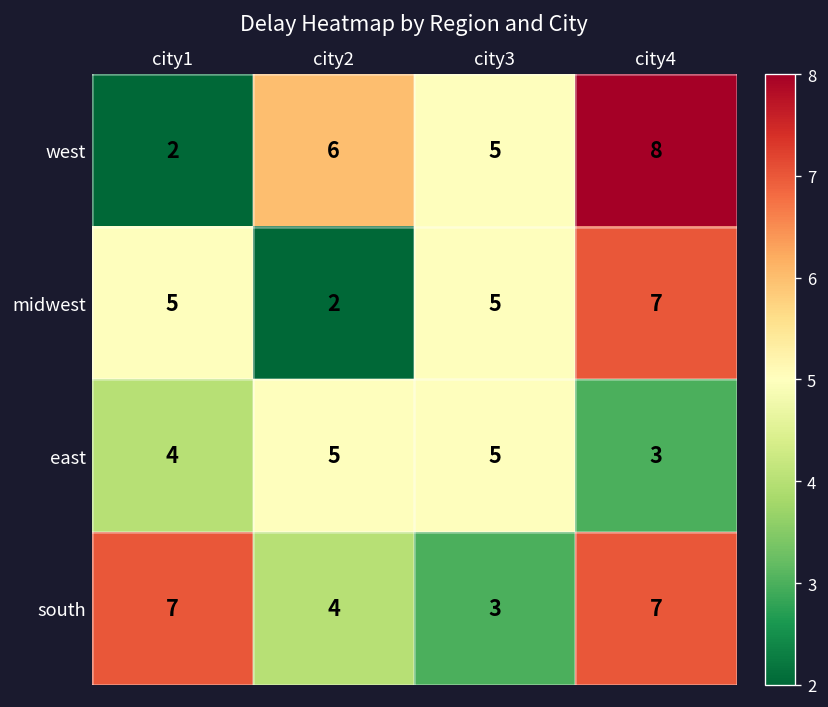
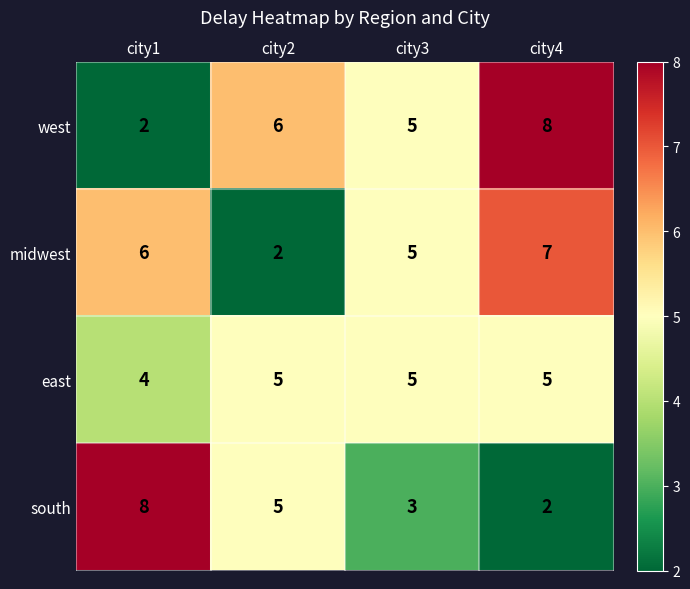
midwest, city1: 5 -> 6
east, city4: 3 -> 5
south, city1: 7 -> 8
south, city2: 4 -> 5
south, city4: 7 -> 2
